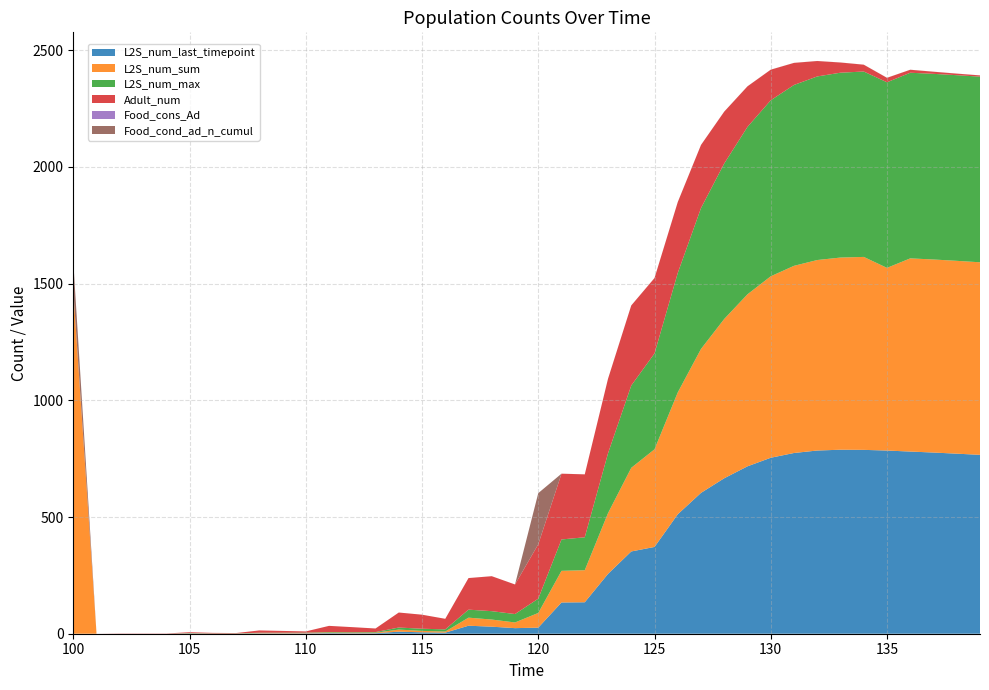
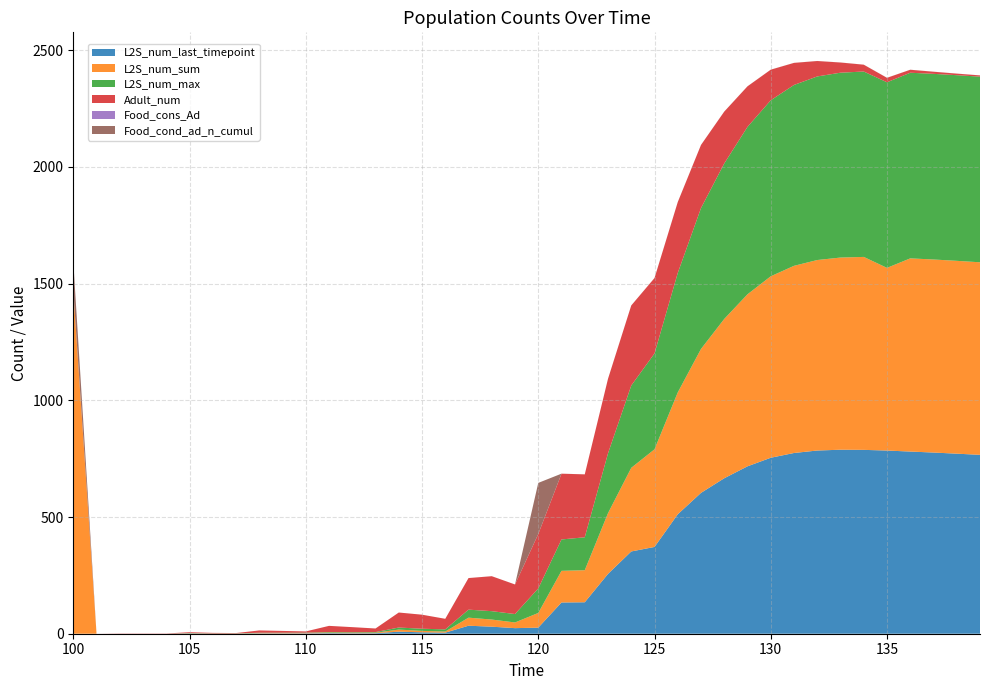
L2S_num_max, 120: 60 -> 100
